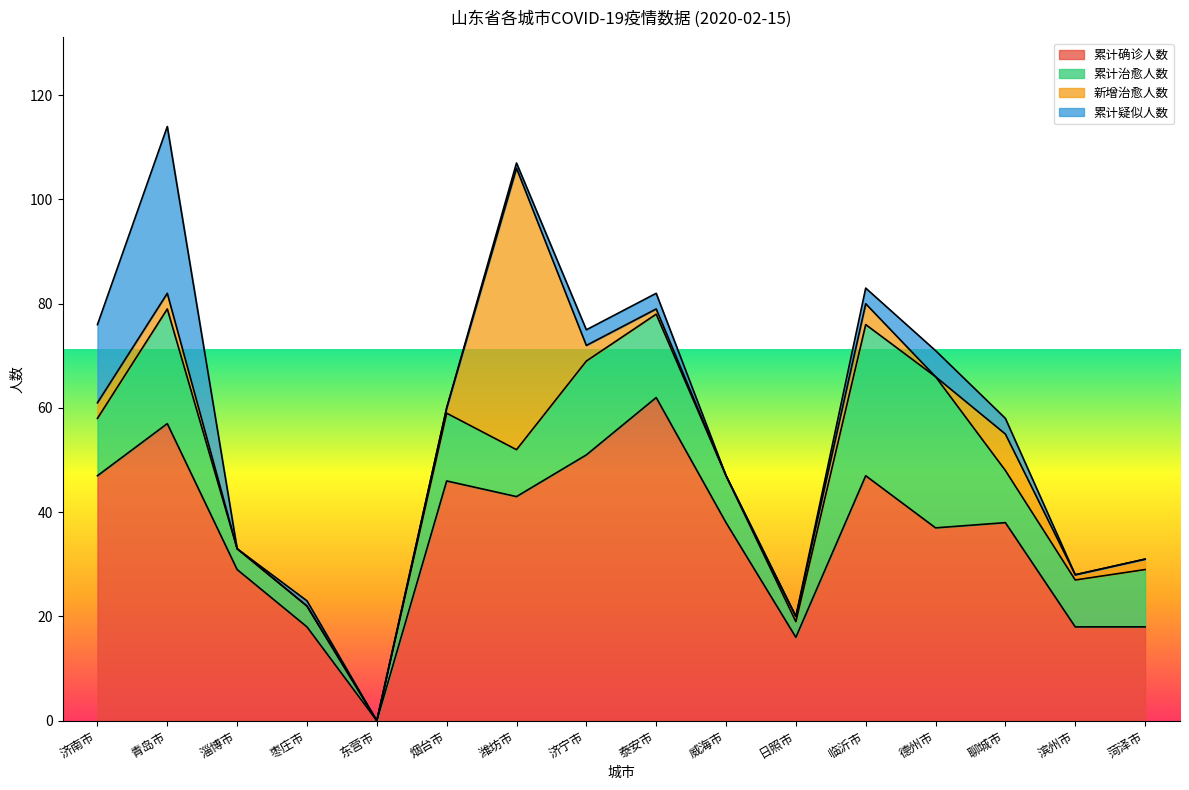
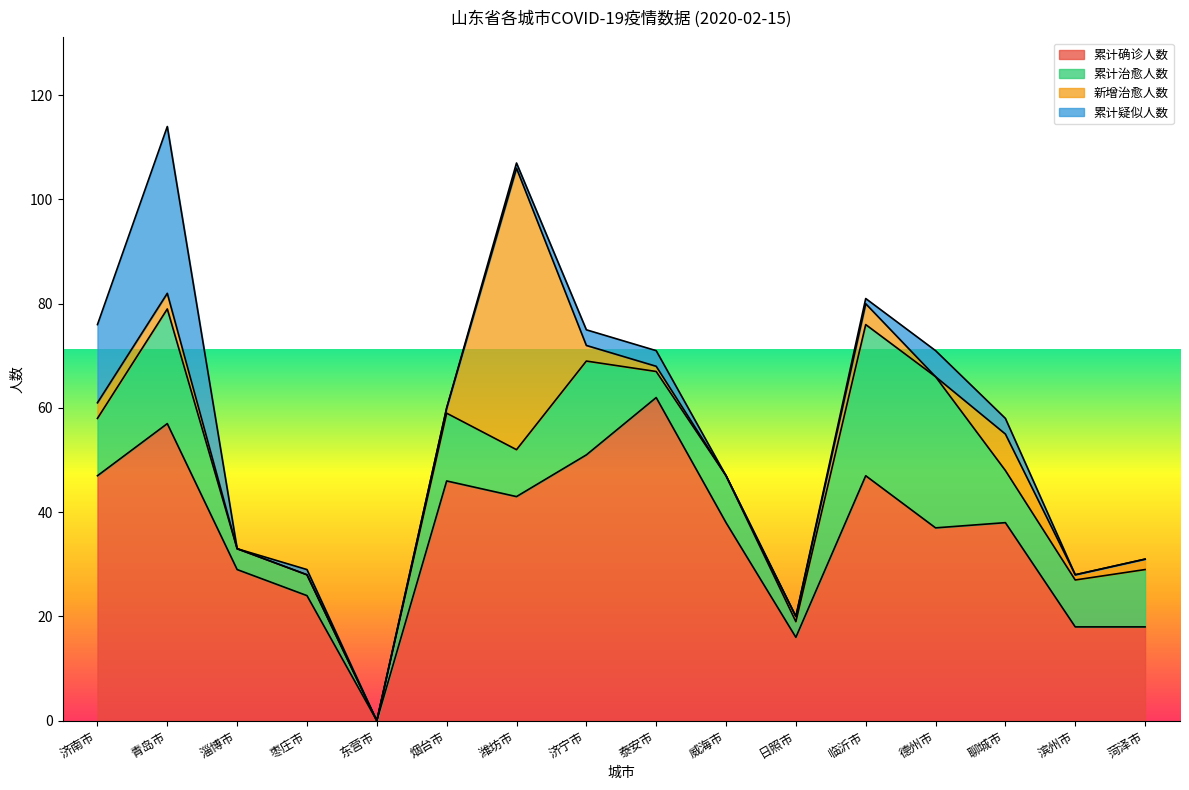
累计确诊人数, 枣庄市: 18 -> 24
累计治愈人数, 泰安市: 16 -> 5
累计疑似人数, 临沂市: 3 -> 1
